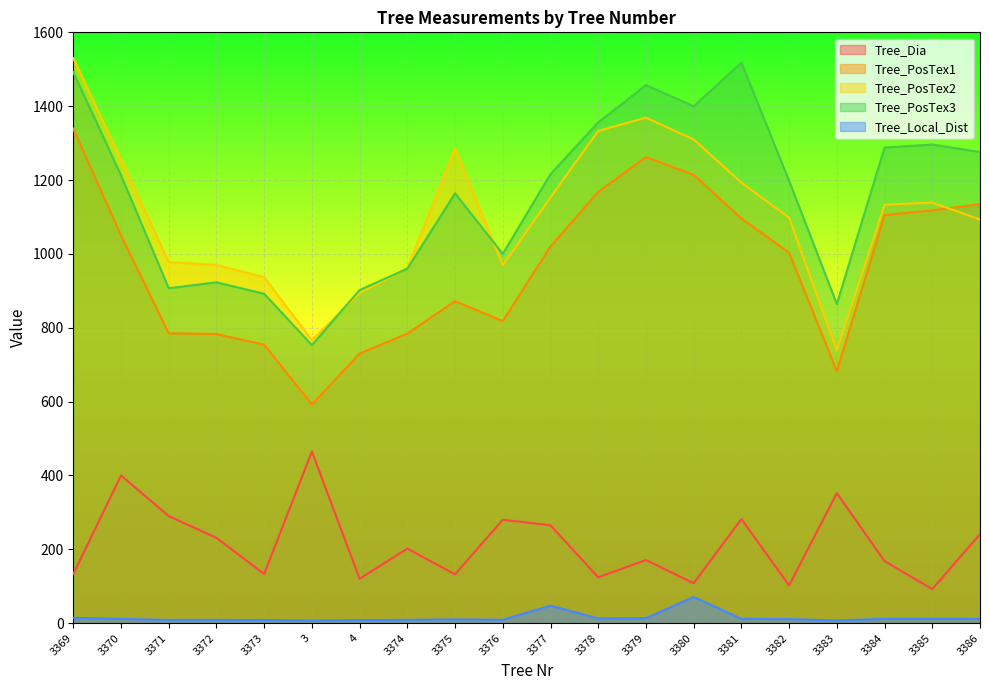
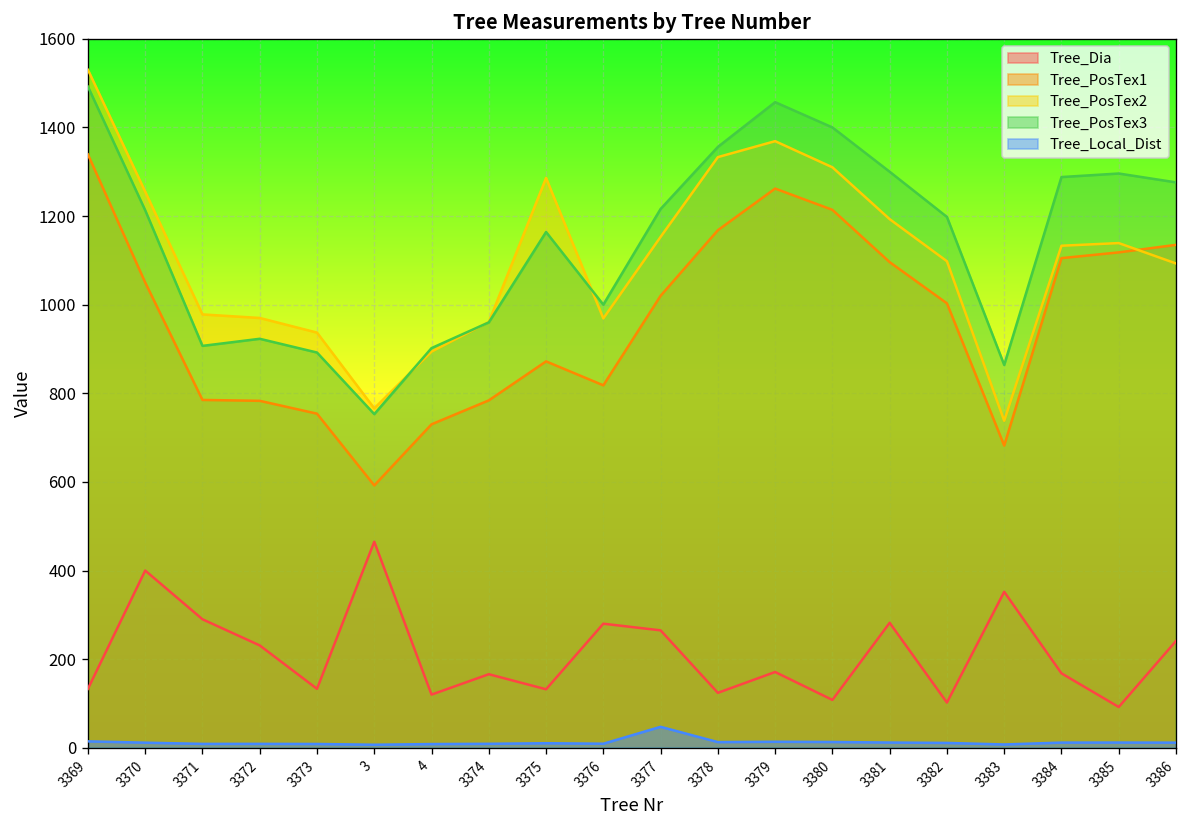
Tree_Dia, 3374: 200 -> 170
Tree_Local_Dist, 3380: 70 -> 10
Tree_PosTex3, 3381: 1520 -> 1300
